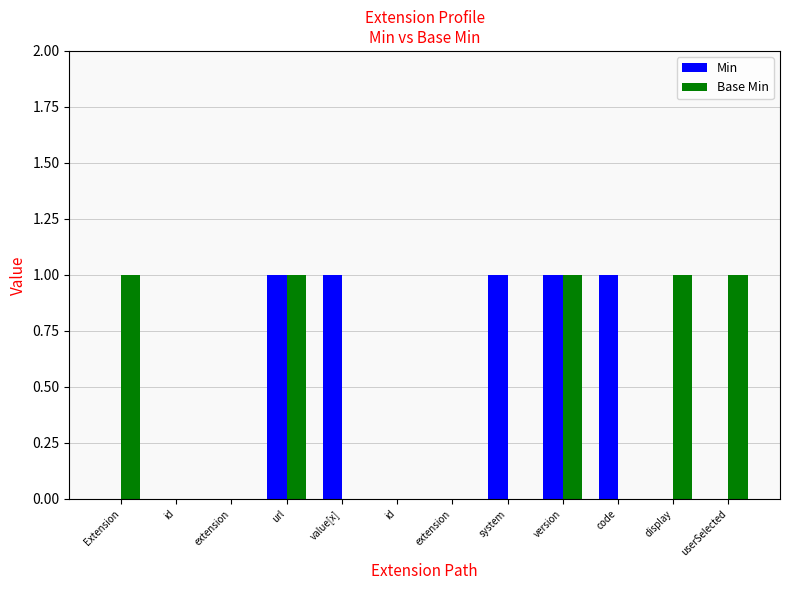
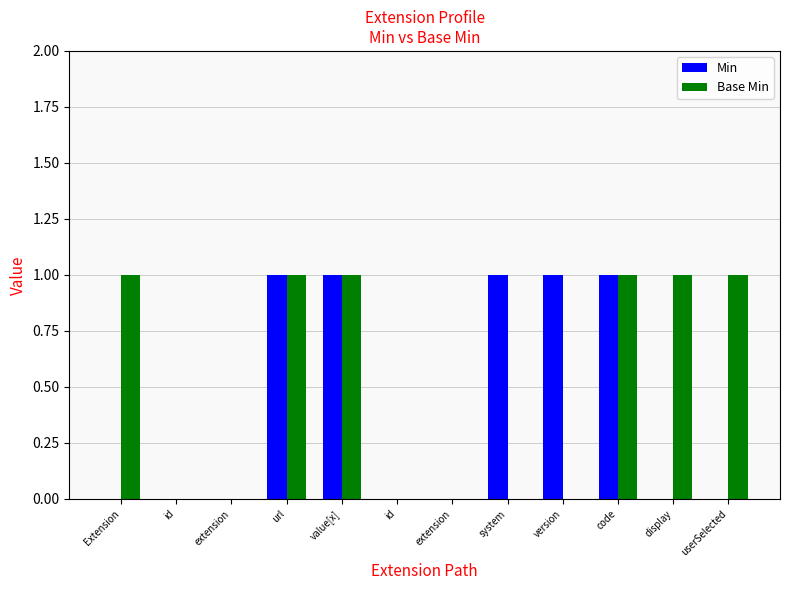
Base Min, value[x]: 0 -> 1
Base Min, version: 1 -> 0
Base Min, code: 0 -> 1
